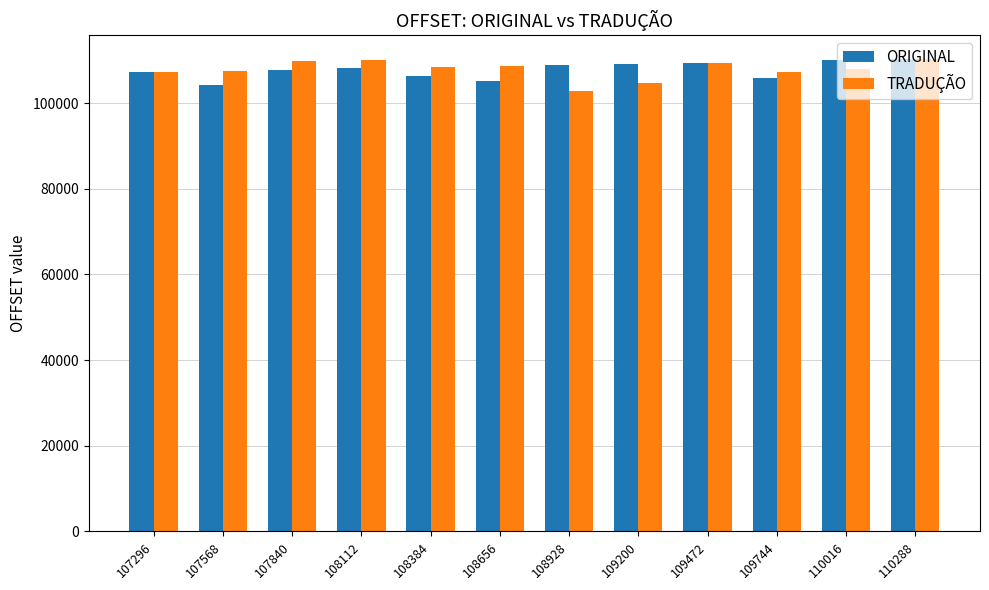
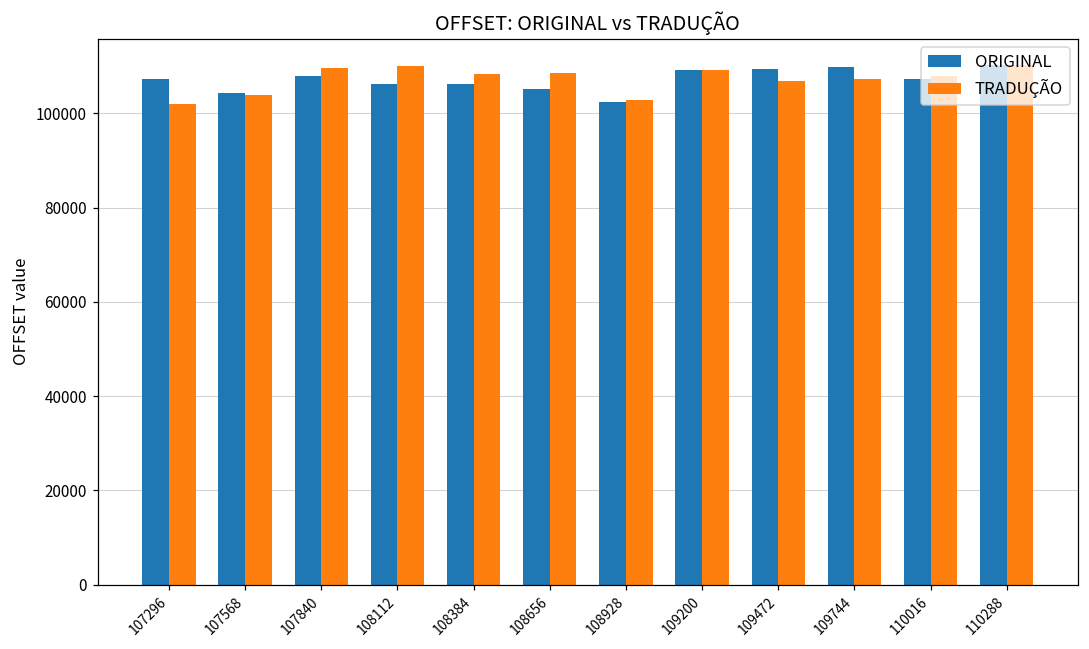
TRADUÇÃO, 107296: 107000 -> 102000
TRADUÇÃO, 107568: 108000 -> 104000
ORIGINAL, 108112: 108000 -> 106000
ORIGINAL, 108928: 109000 -> 102000
TRADUÇÃO, 109200: 105000 -> 109000
TRADUÇÃO, 109472: 109000 -> 107000
ORIGINAL, 109744: 106000 -> 110000
ORIGINAL, 110016: 110000 -> 107000
